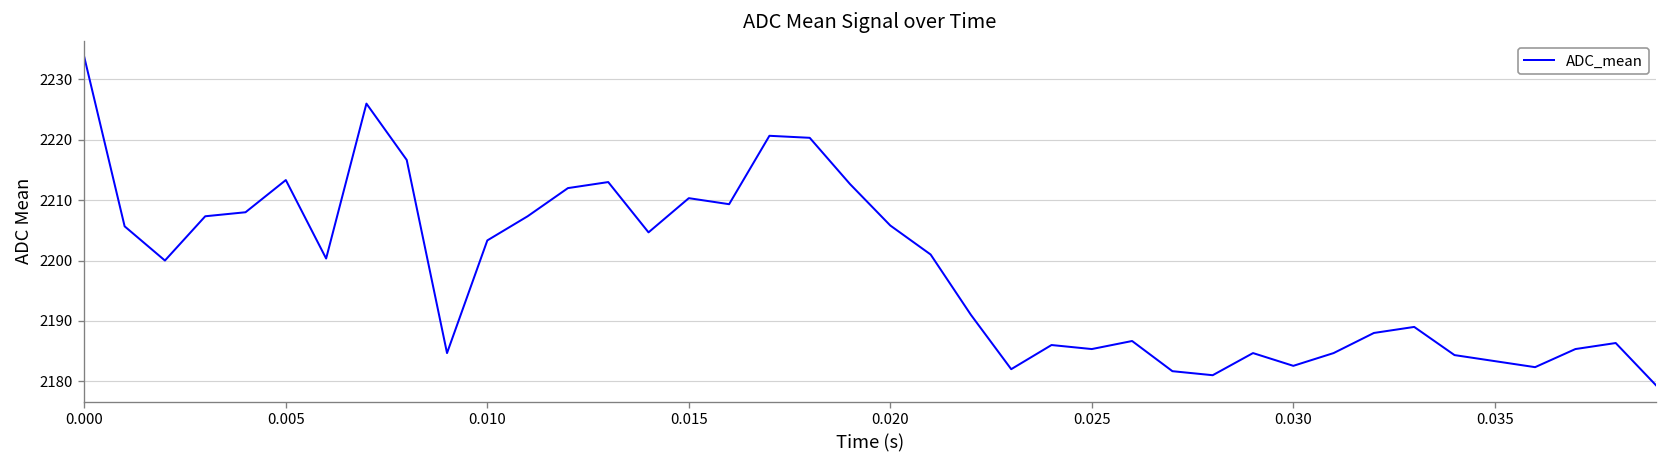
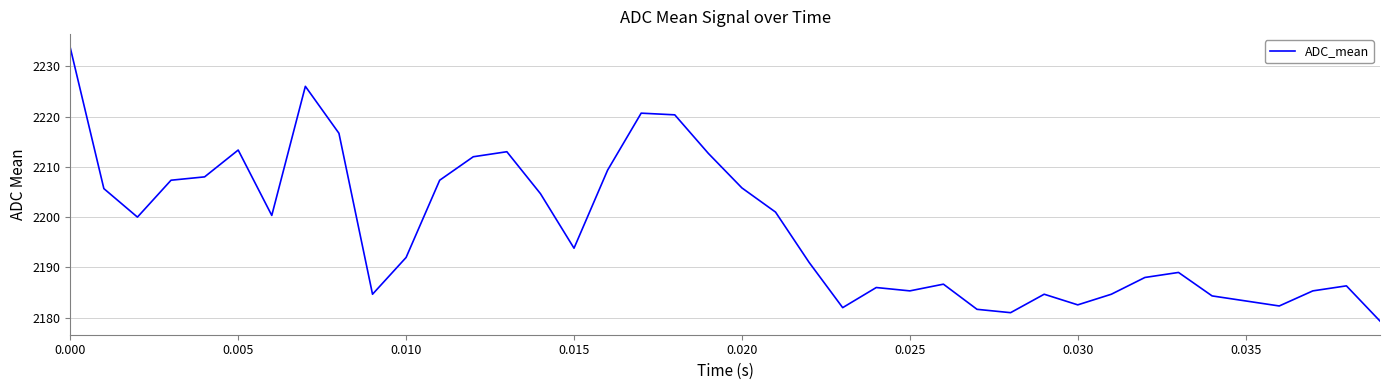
0.010: 2203 -> 2192
0.015: 2210 -> 2194
